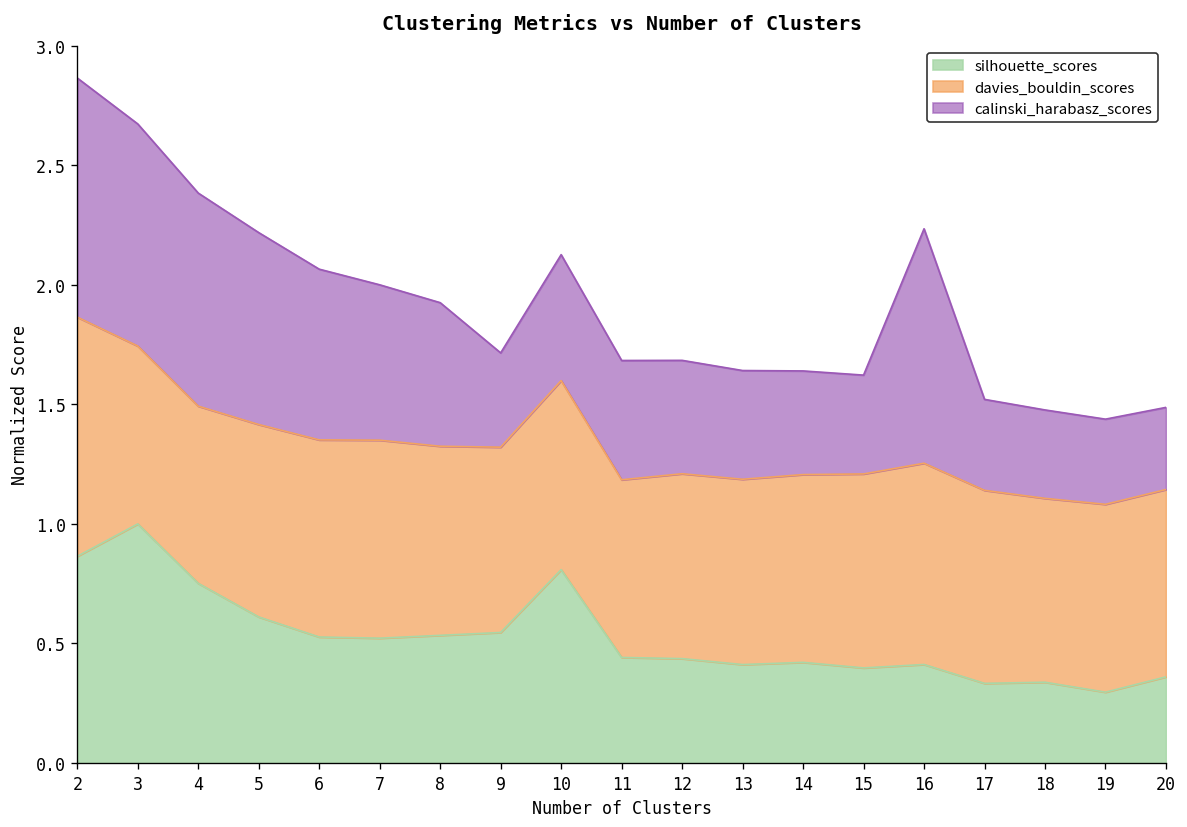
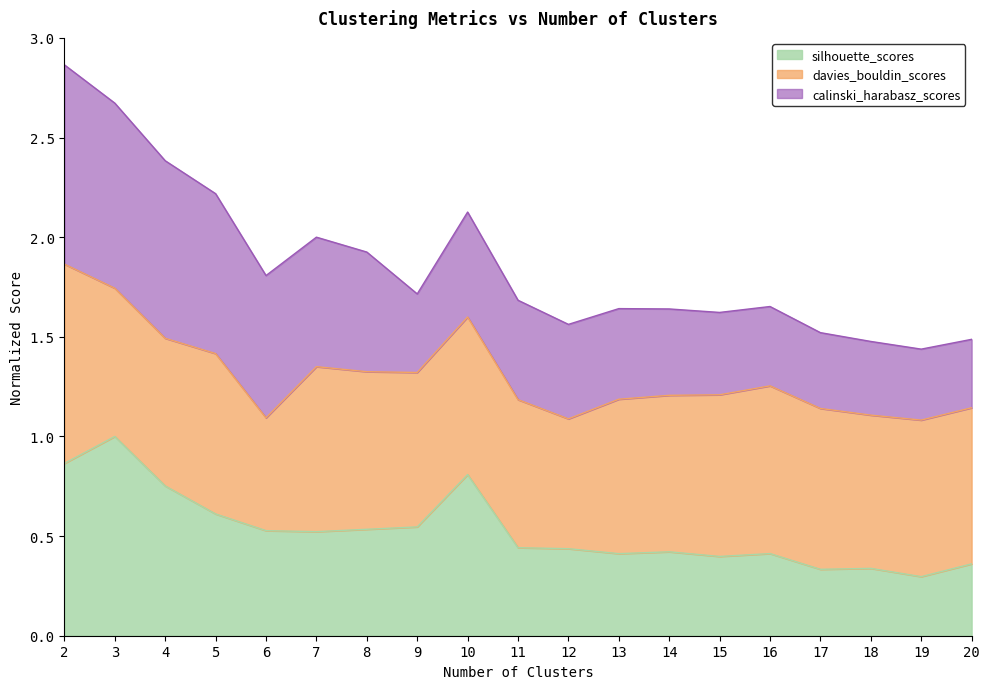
davies_bouldin_scores, 6: 0.82 -> 0.57
davies_bouldin_scores, 12: 0.77 -> 0.65
calinski_harabasz_scores, 16: 0.98 -> 0.40
